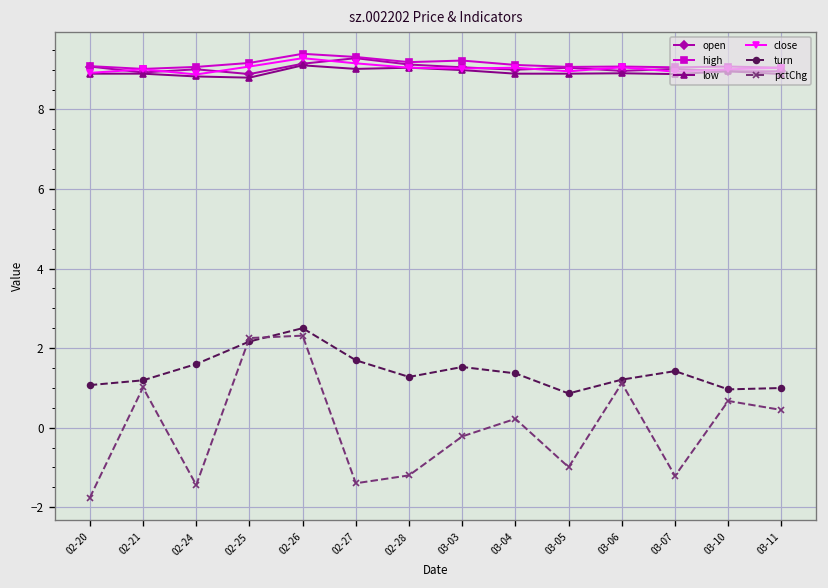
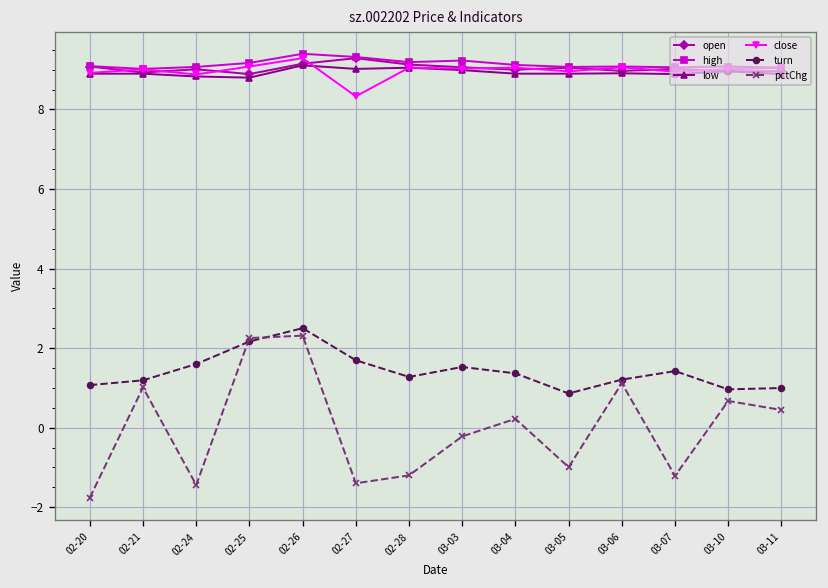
close, 02-27: 9.2 -> 8.3
